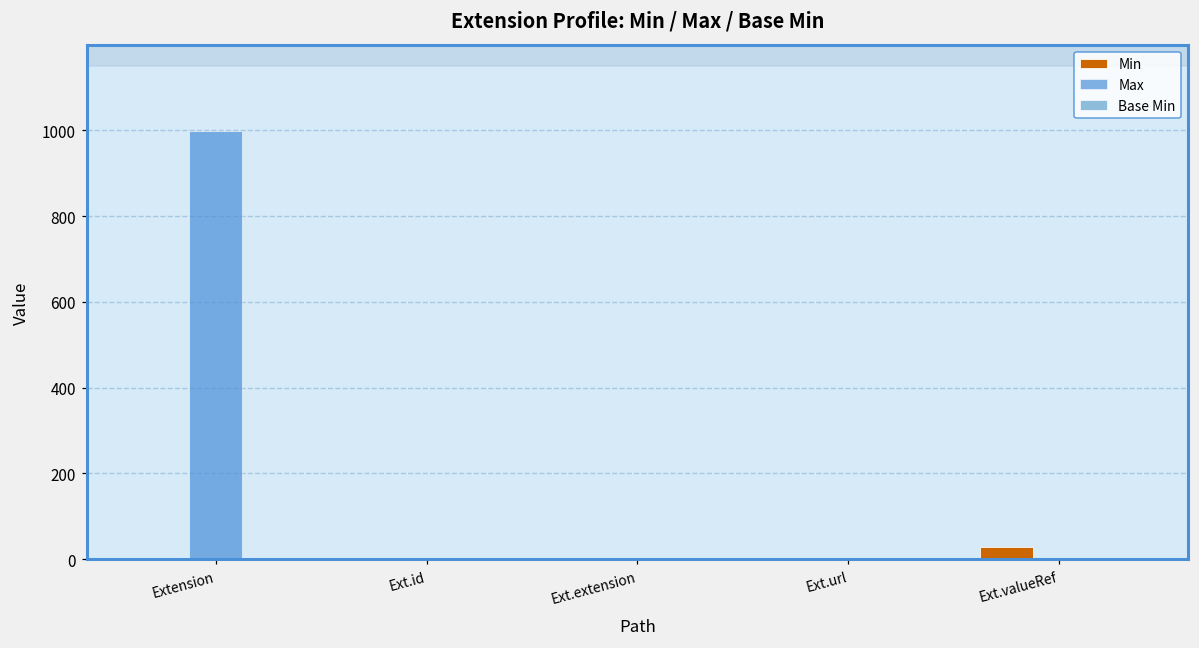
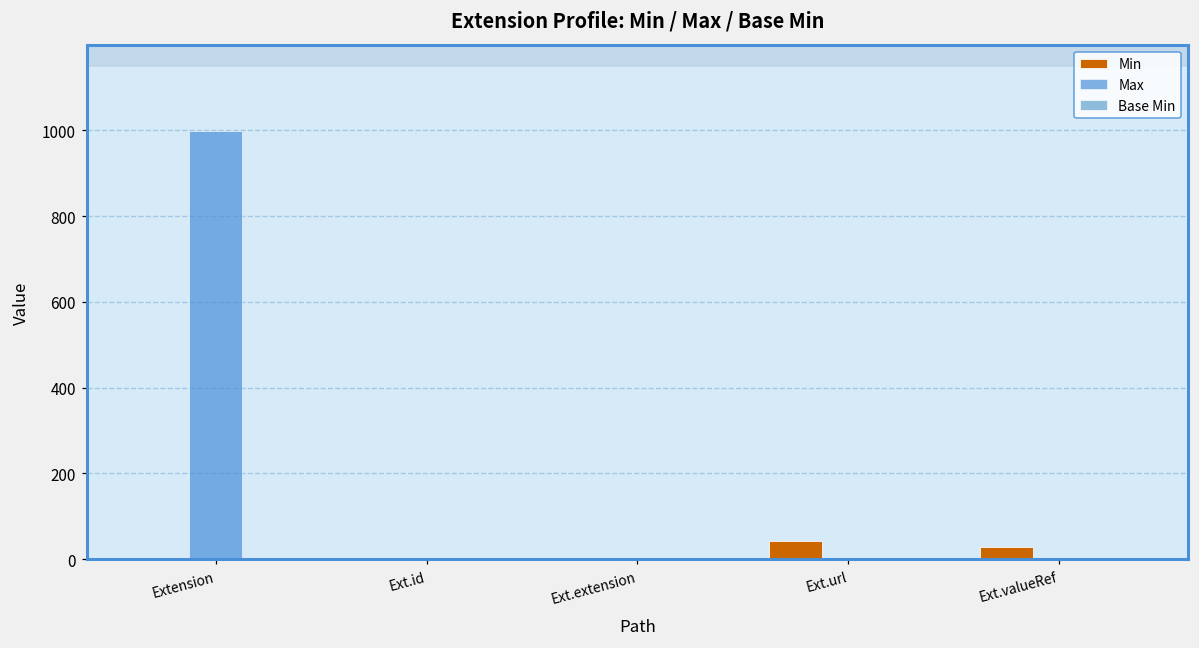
Min, Ext.url: 0 -> 40
